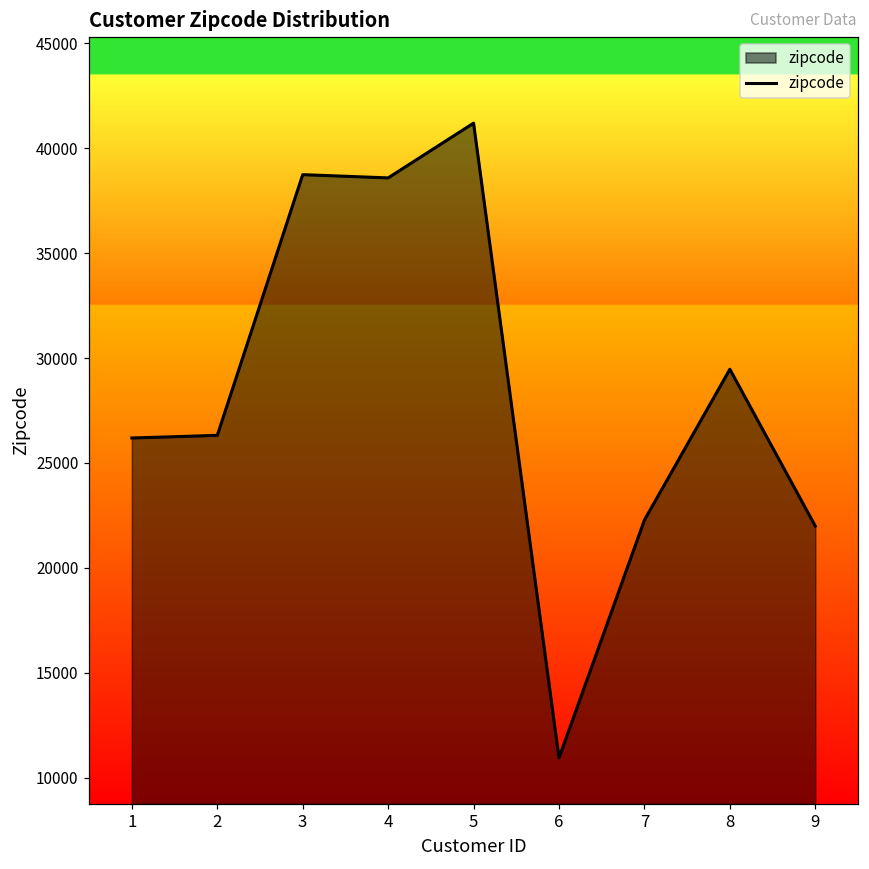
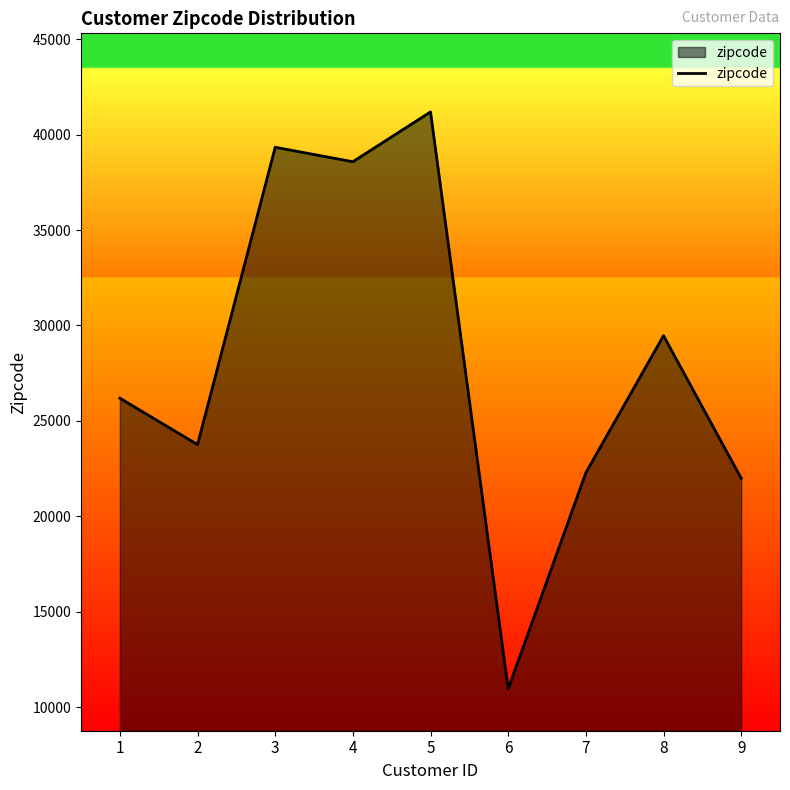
2: 26300 -> 23800
3: 38700 -> 39300
